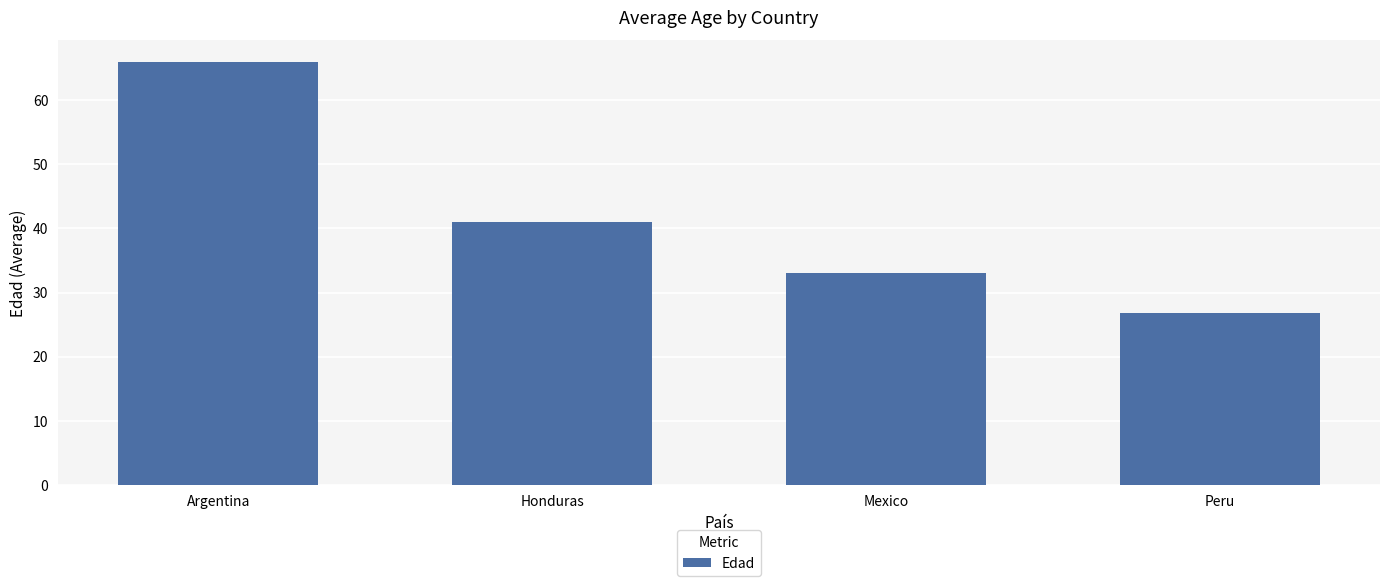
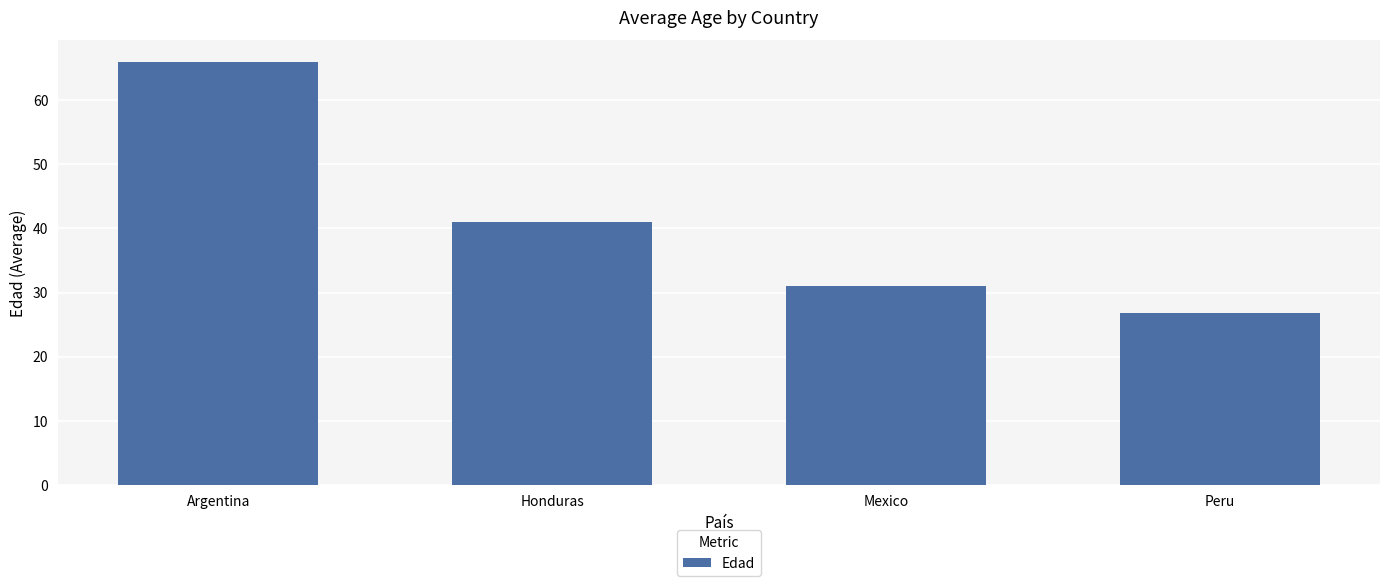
Mexico: 33 -> 31
